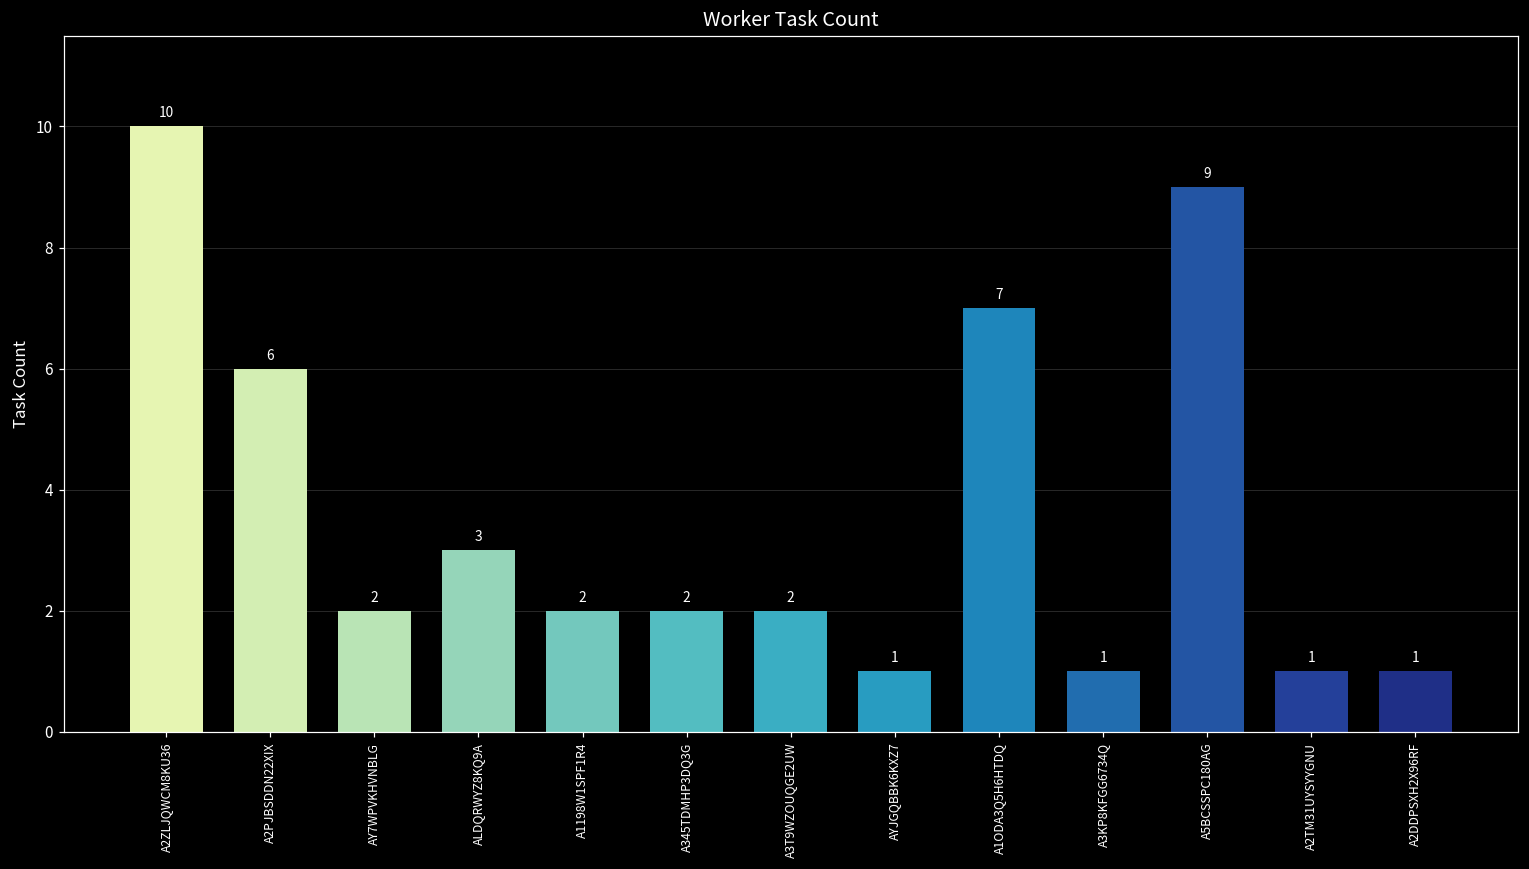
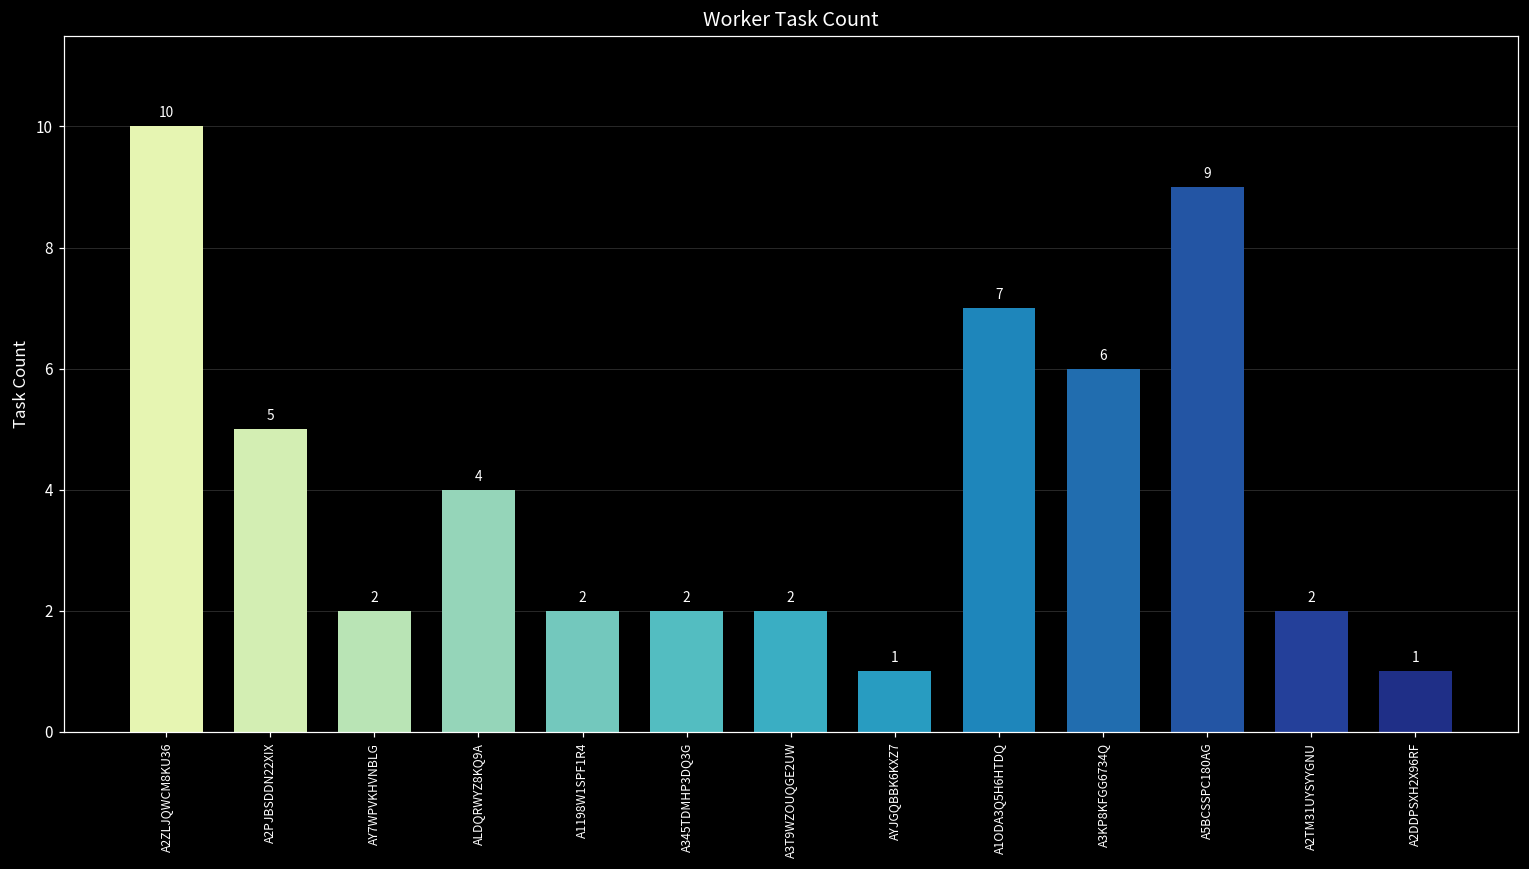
A2PJBSDDN22XIX: 6 -> 5
ALDQRWYZ8KQ9A: 3 -> 4
A3KP8KFGG6734Q: 1 -> 6
A2TM31UYSYYGNU: 1 -> 2
